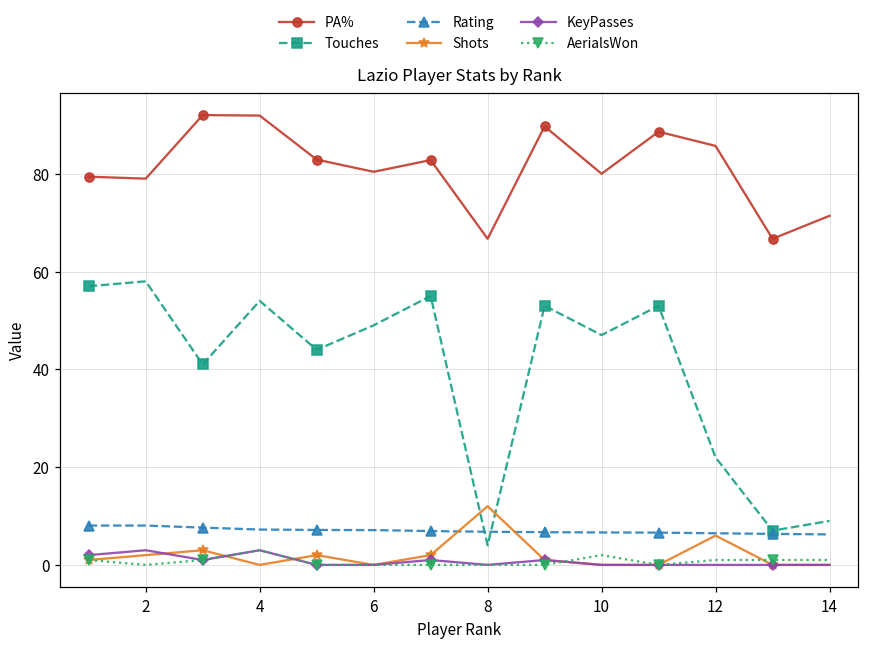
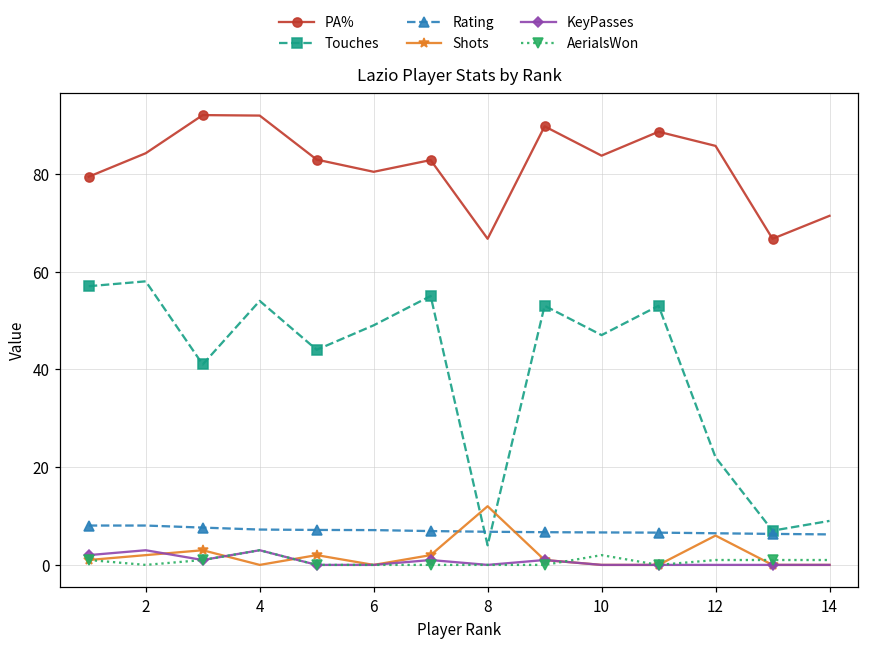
PA%, 2: 79 -> 84
PA%, 10: 80 -> 84
